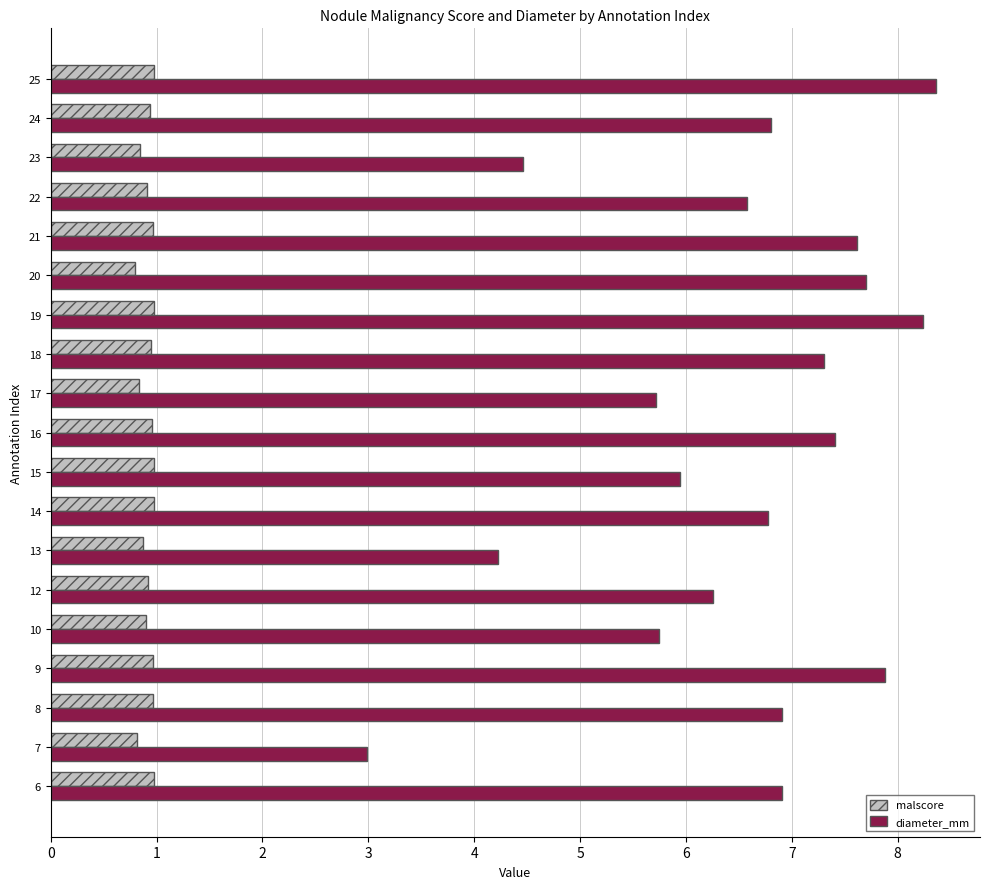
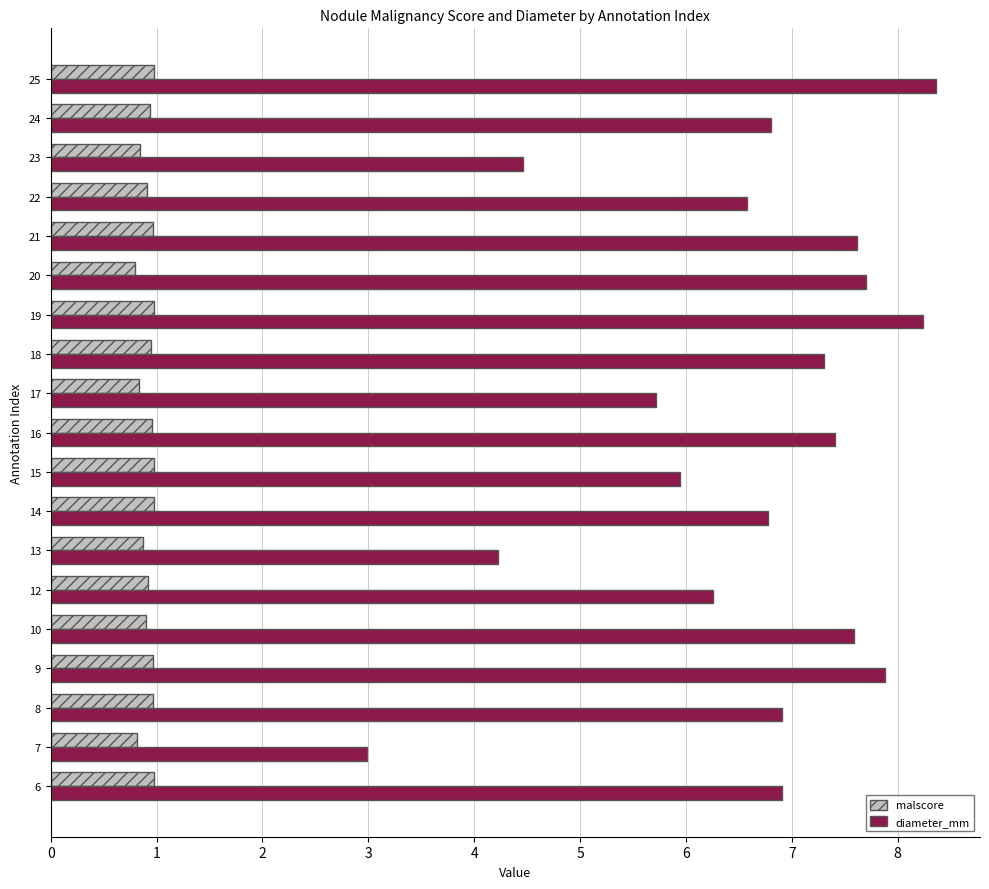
diameter_mm, 10: 5.74 -> 7.59
